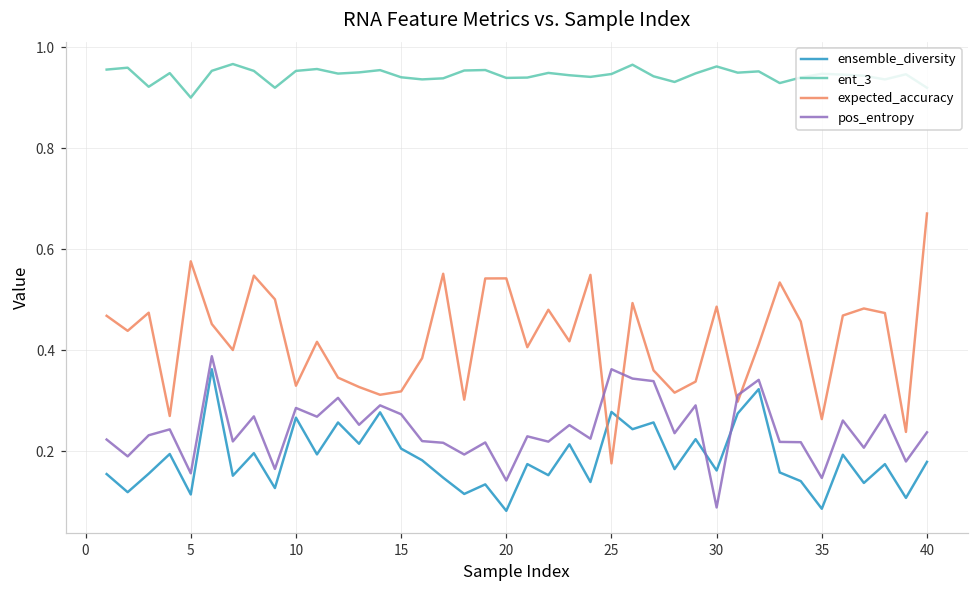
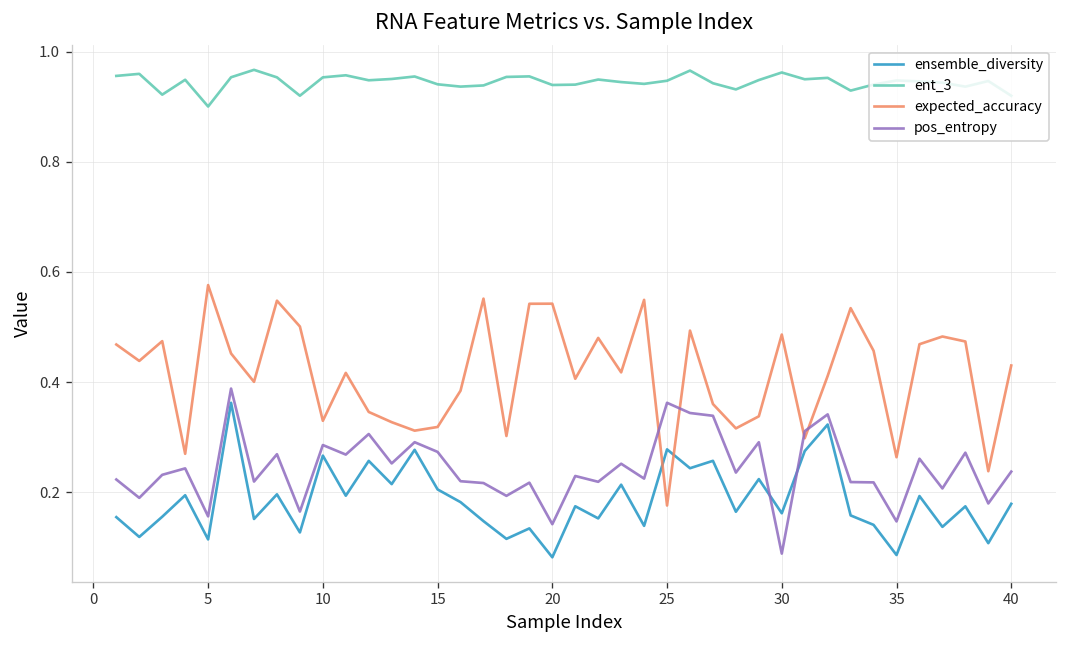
expected_accuracy, 40: 0.67 -> 0.43
